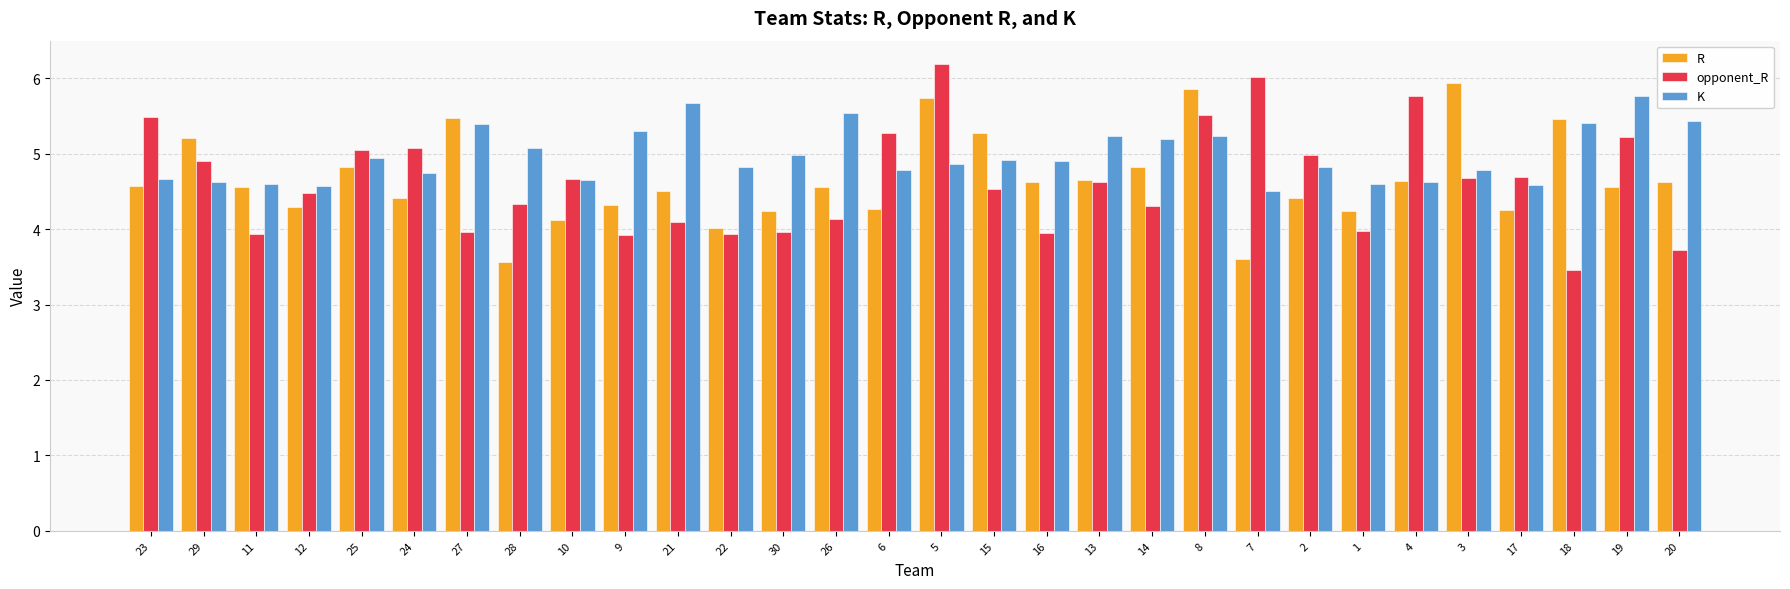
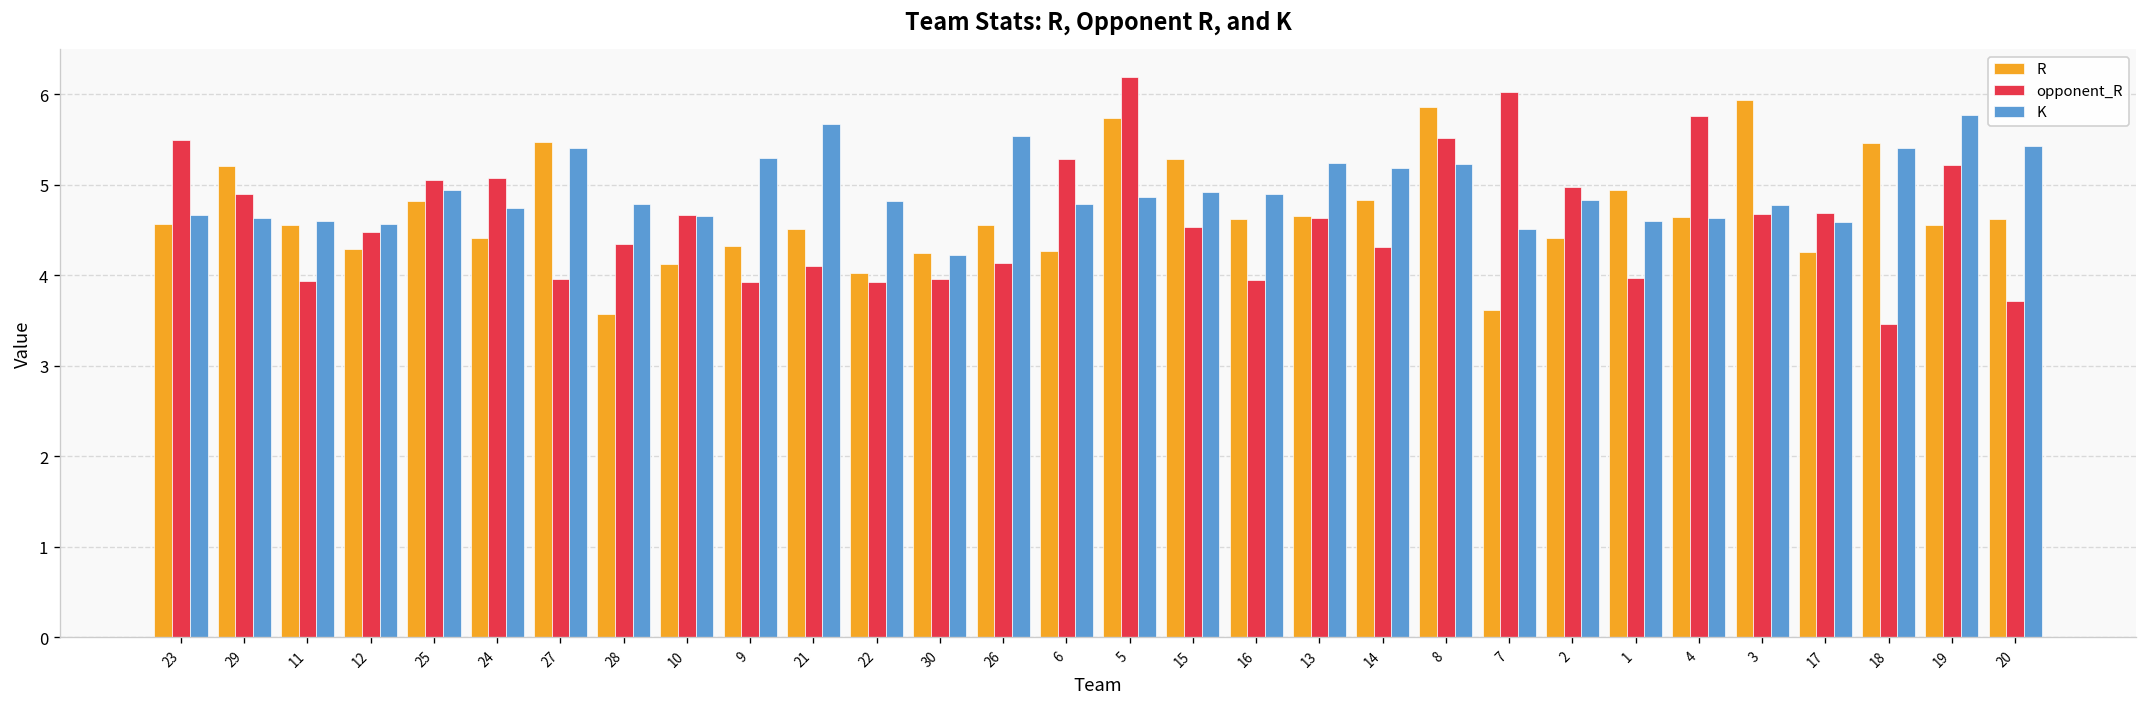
K, 28: 5.1 -> 4.8
K, 30: 5.0 -> 4.2
R, 1: 4.2 -> 4.9
